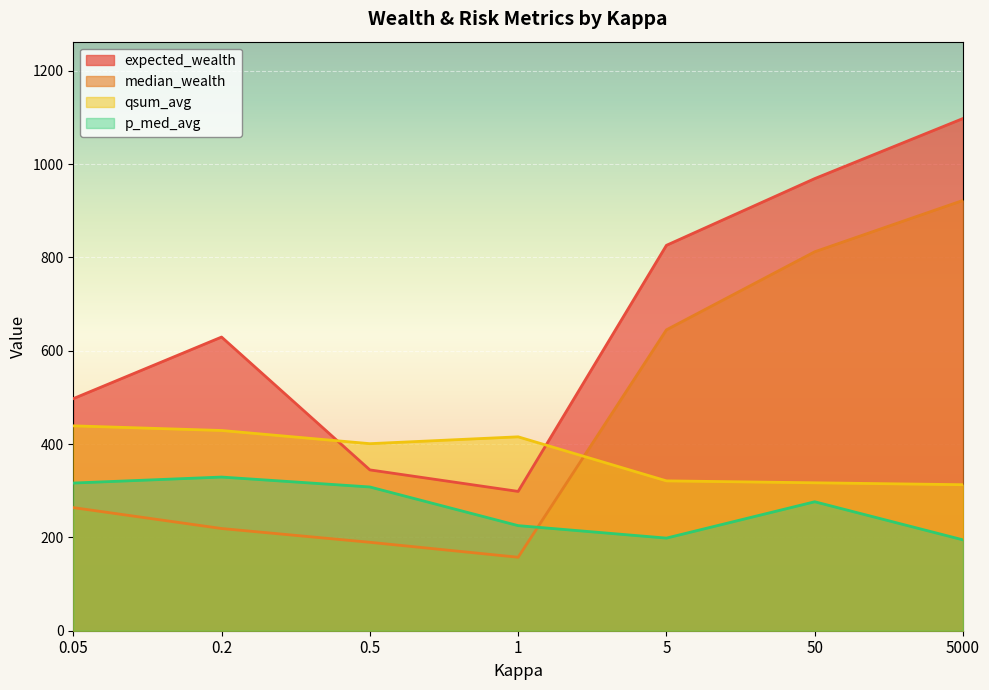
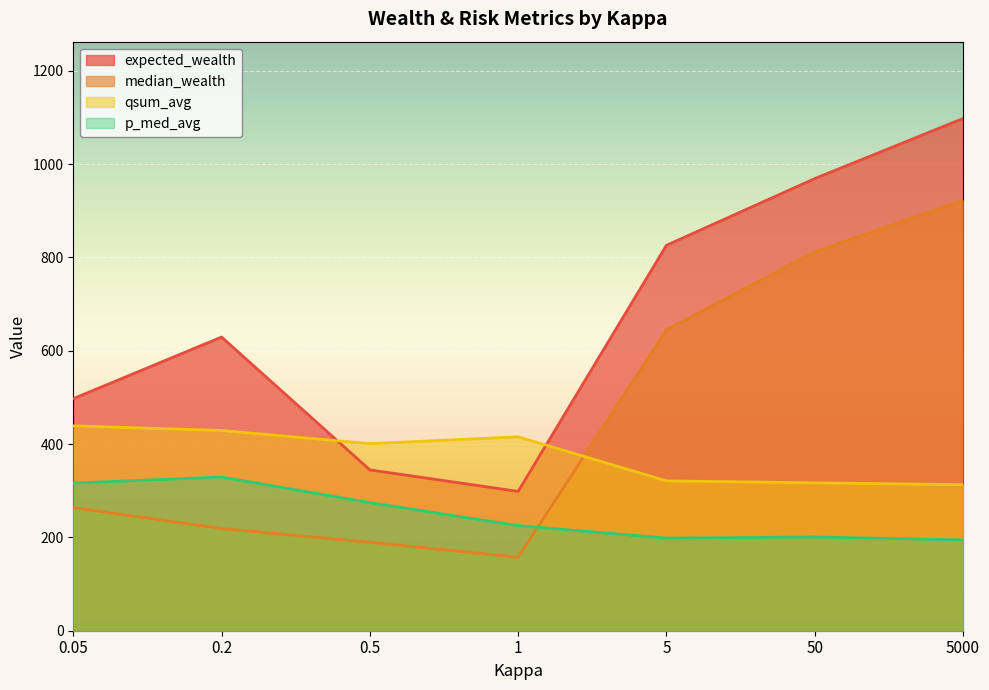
p_med_avg, 0.5: 310 -> 270
p_med_avg, 50: 280 -> 200
